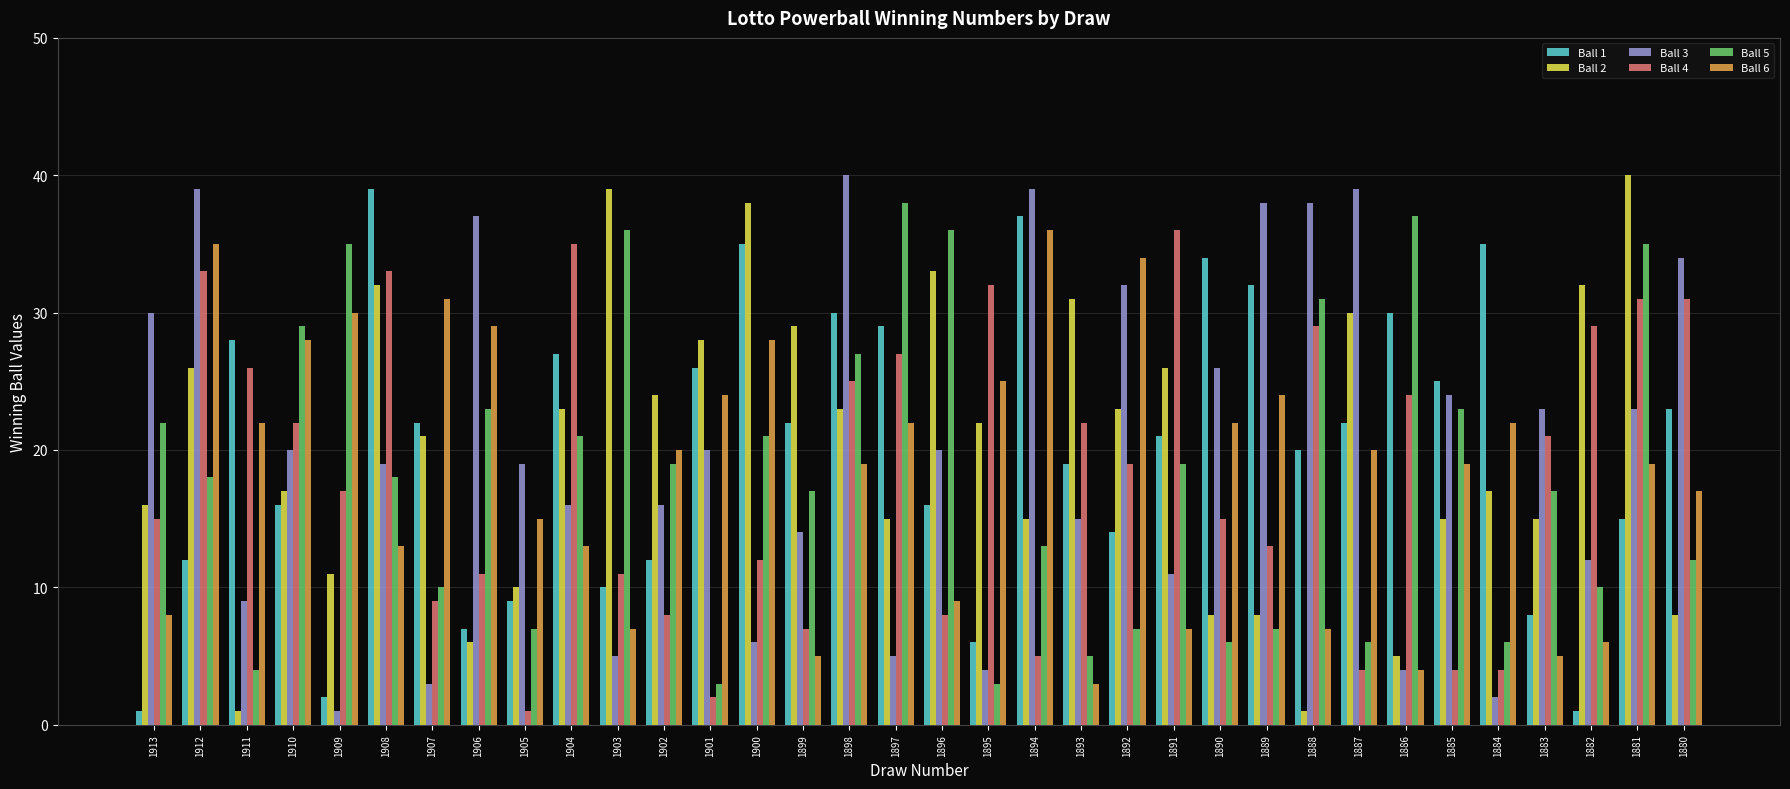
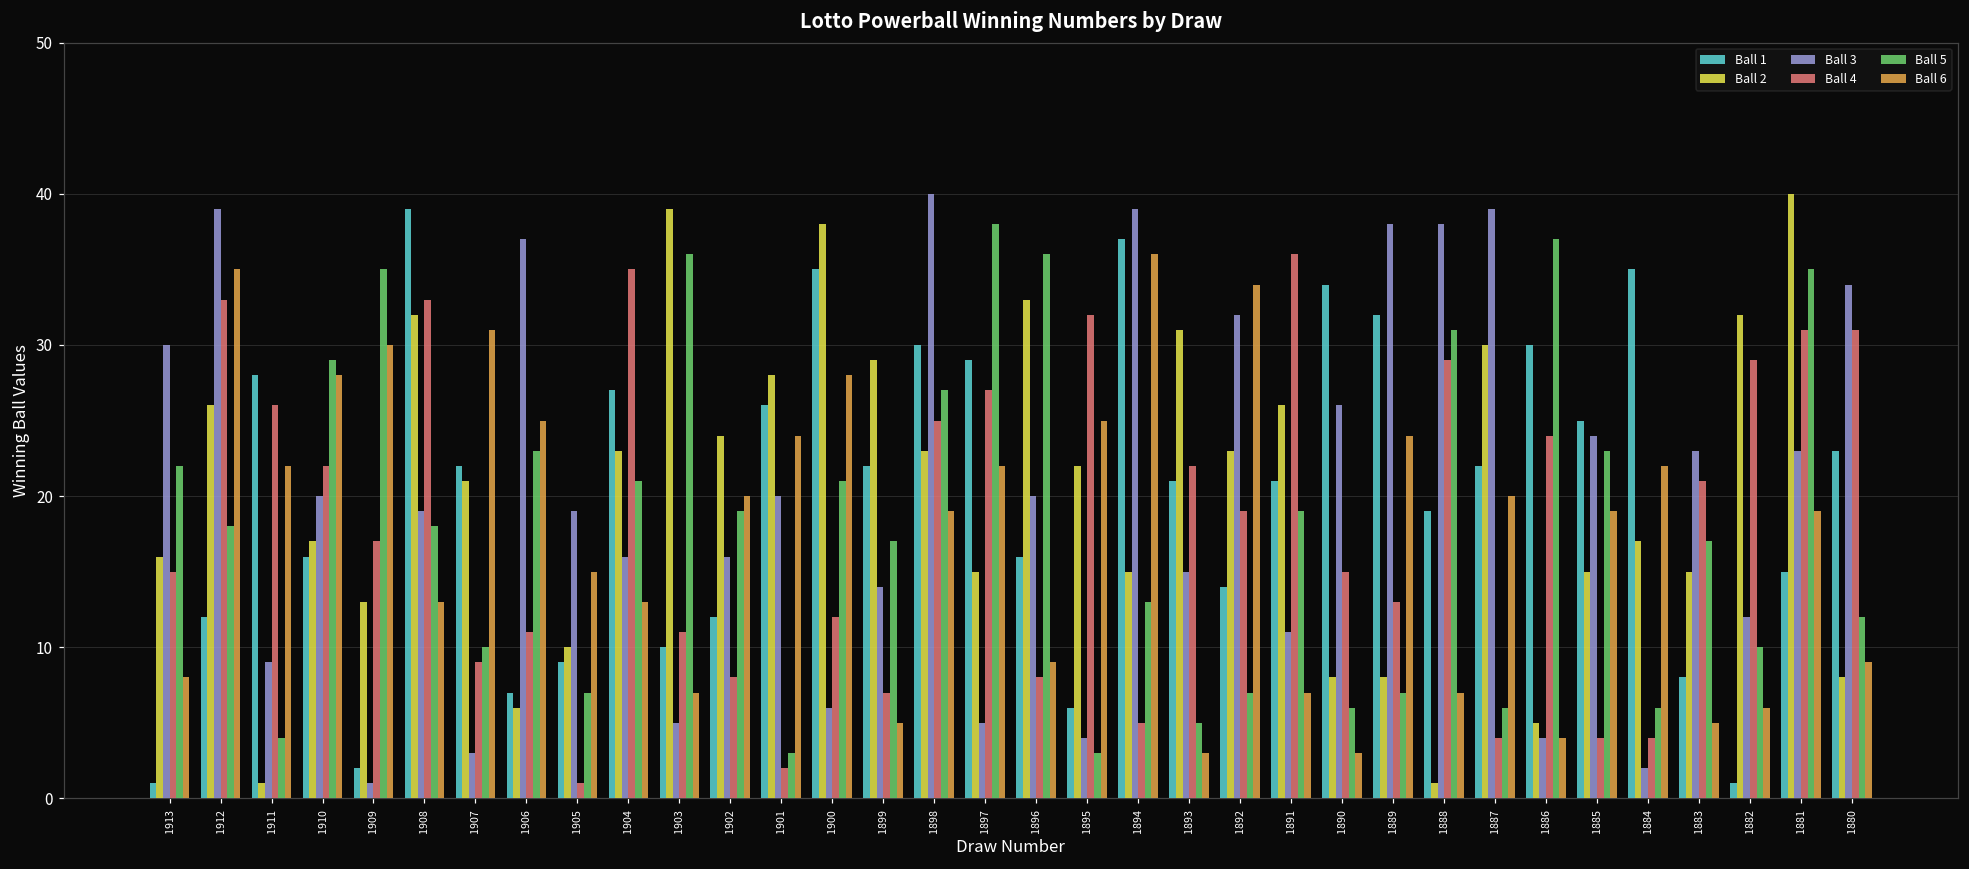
Ball 2, 1909: 11 -> 13
Ball 6, 1906: 29 -> 25
Ball 1, 1893: 19 -> 21
Ball 6, 1890: 22 -> 3
Ball 1, 1888: 20 -> 19
Ball 6, 1880: 17 -> 9
